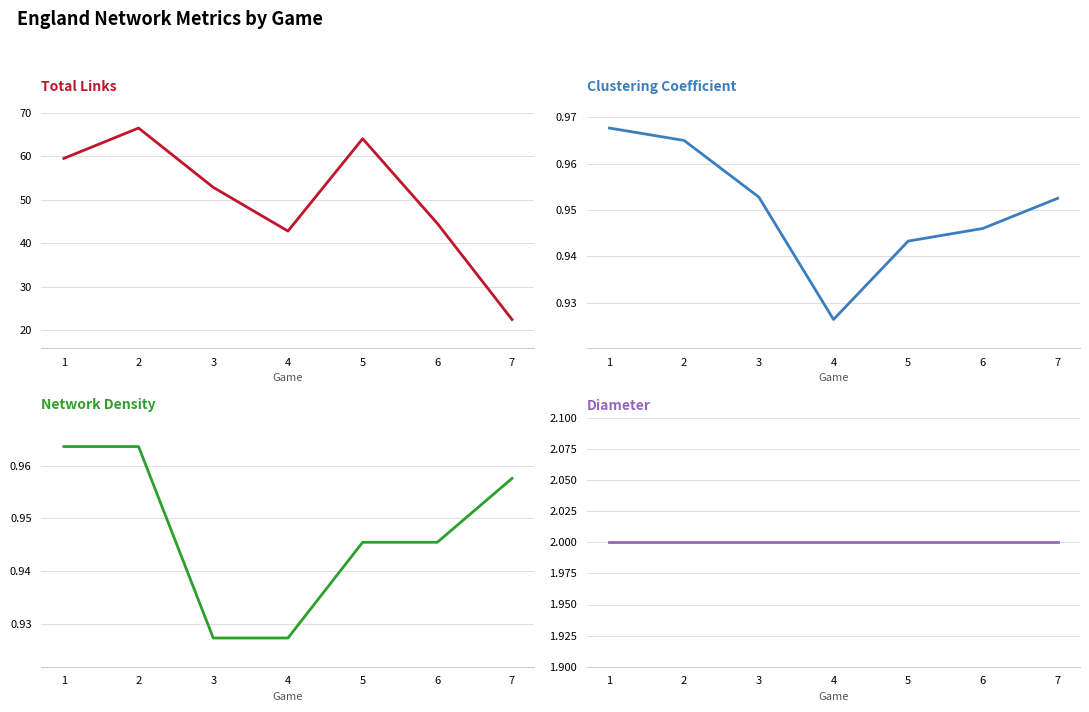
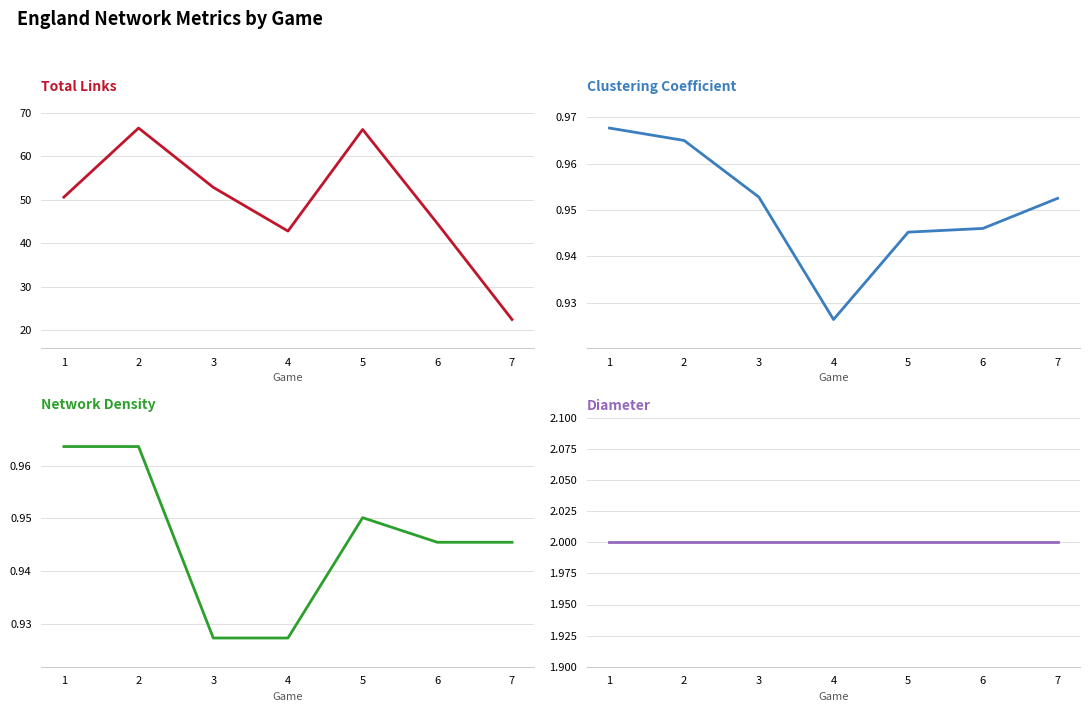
Total Links, 1: 60 -> 51
Total Links, 5: 64 -> 66
Clustering Coefficient, 5: 0.943 -> 0.945
Network Density, 5: 0.945 -> 0.950
Network Density, 7: 0.958 -> 0.945
